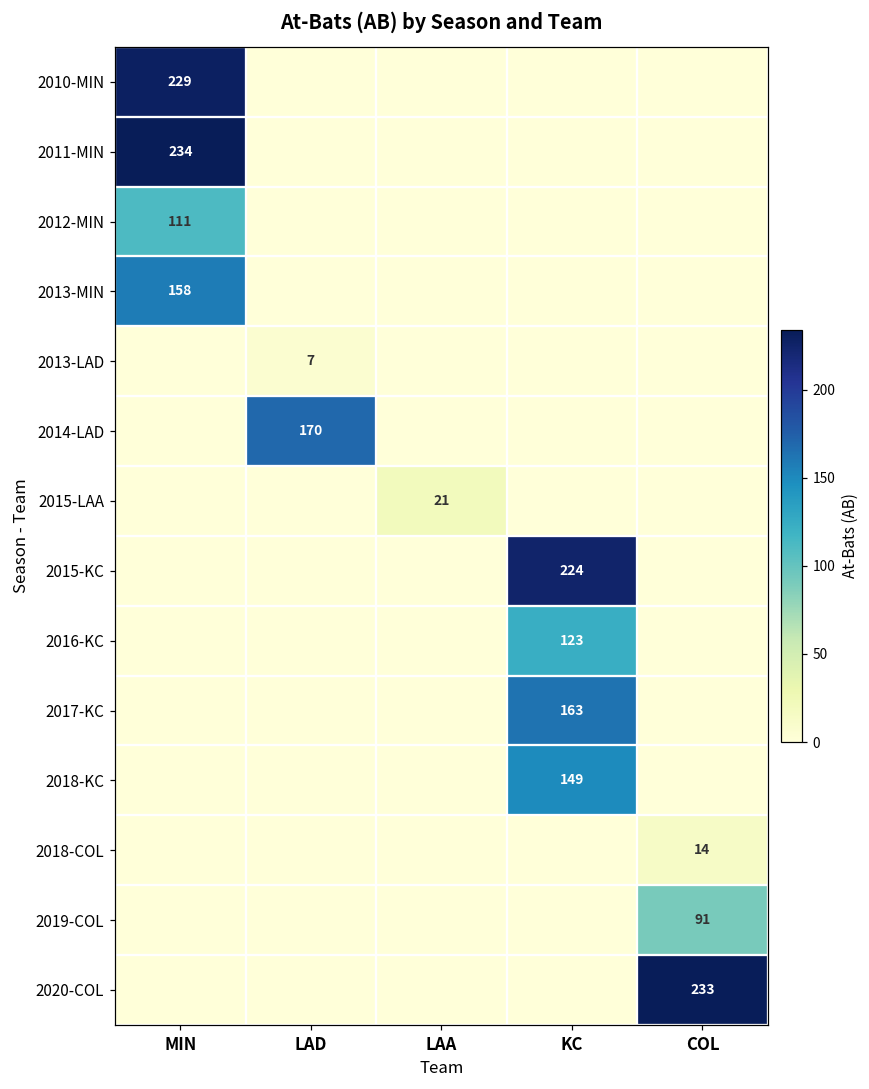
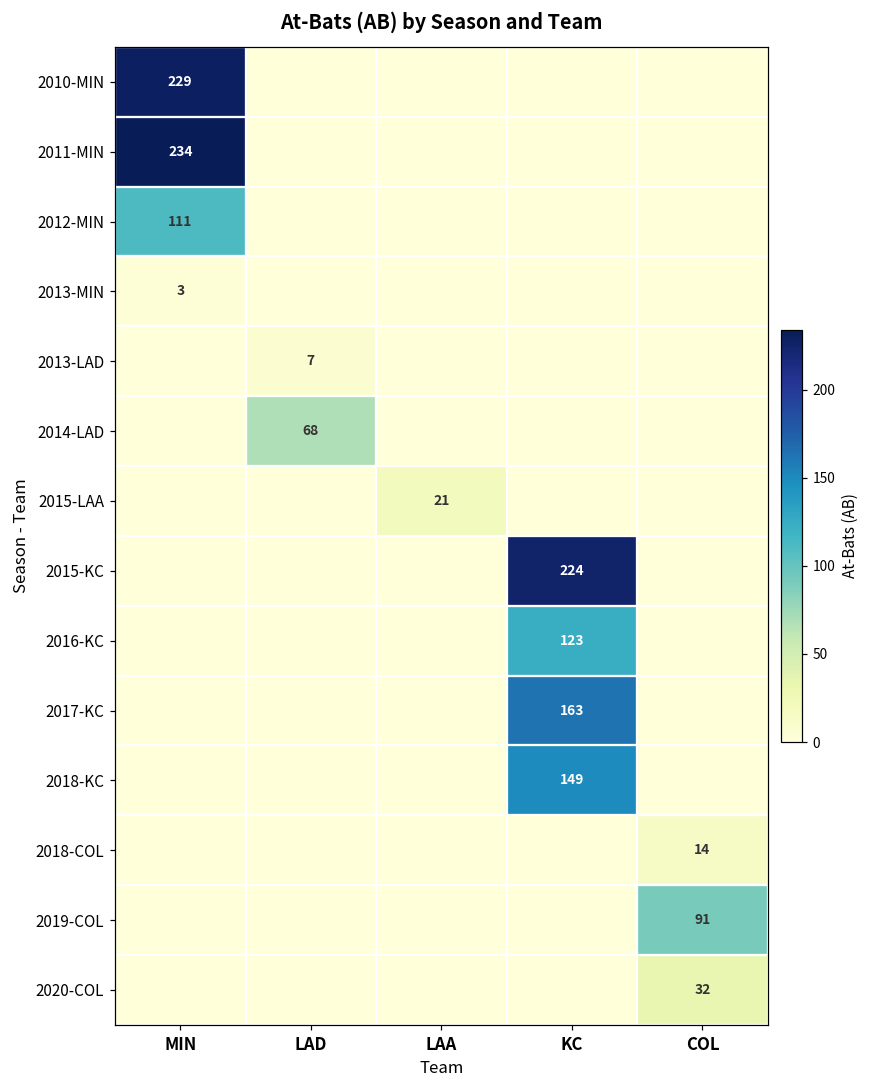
2013-MIN, MIN: 158 -> 3
2014-LAD, LAD: 170 -> 68
2020-COL, COL: 233 -> 32
